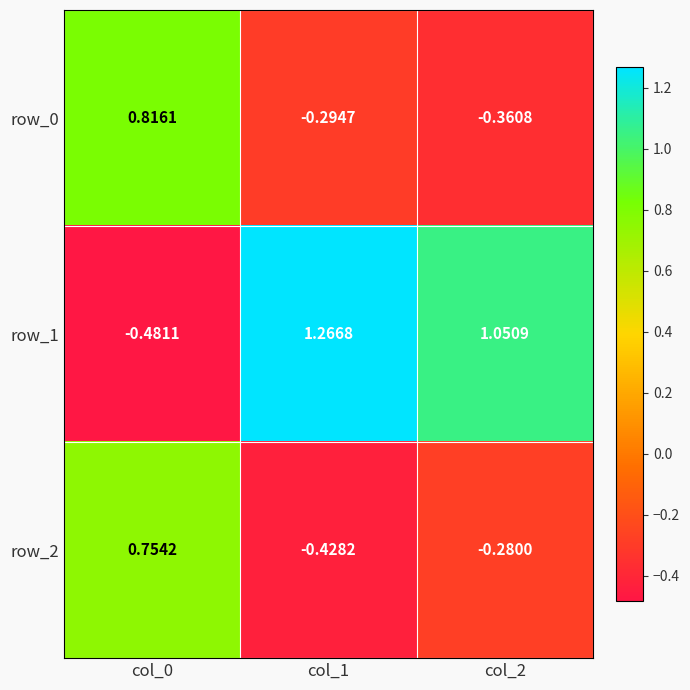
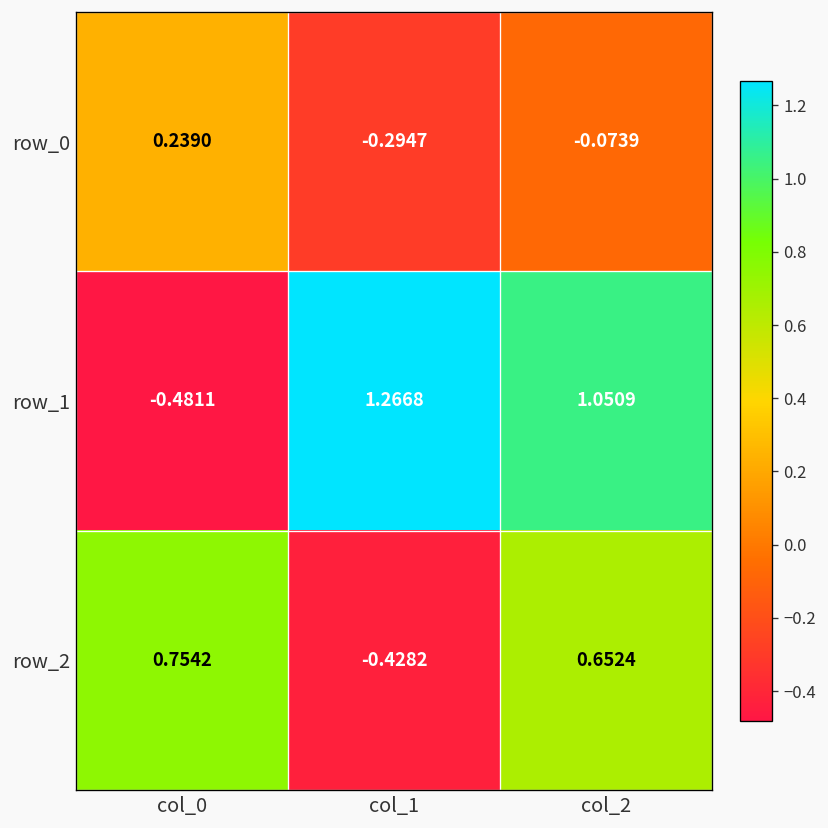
row_0, col_0: 0.8161 -> 0.2390
row_0, col_2: -0.3608 -> -0.0739
row_2, col_2: -0.2800 -> 0.6524
